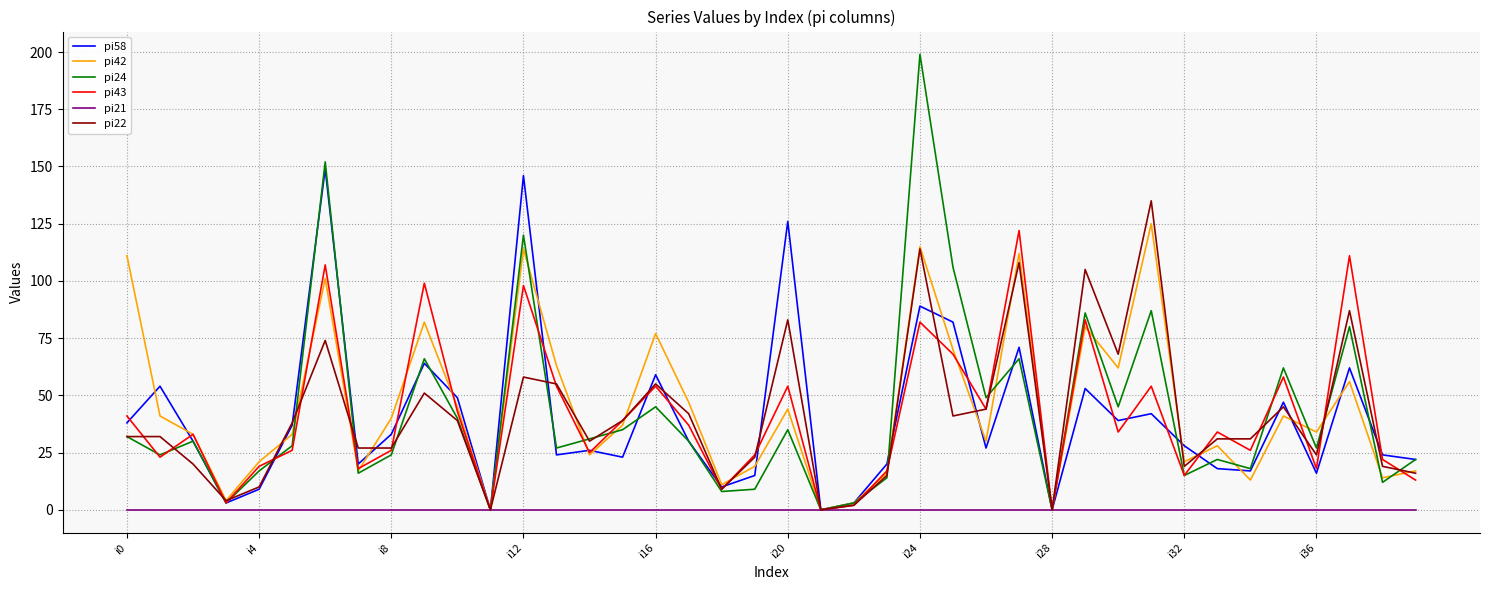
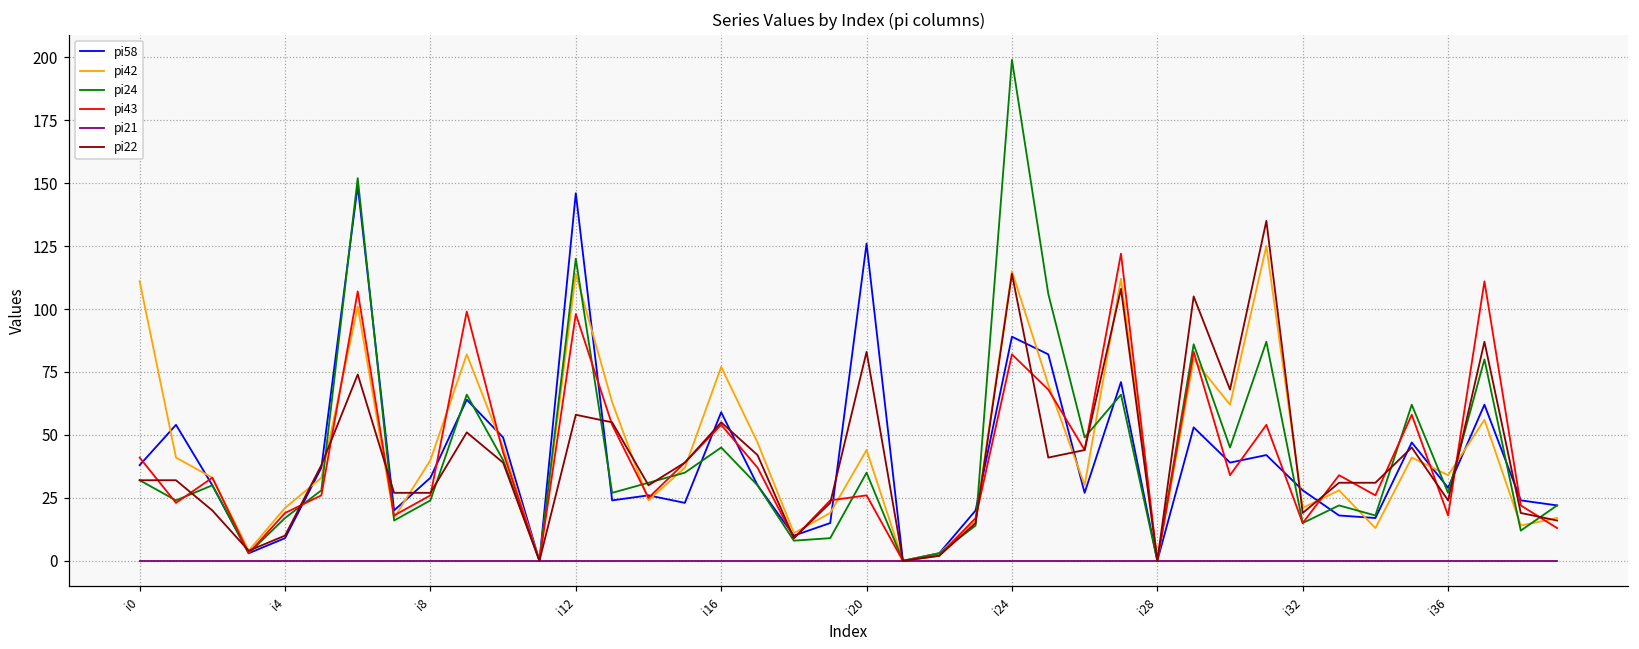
pi43, i20: 54 -> 26
pi58, i36: 16 -> 29
